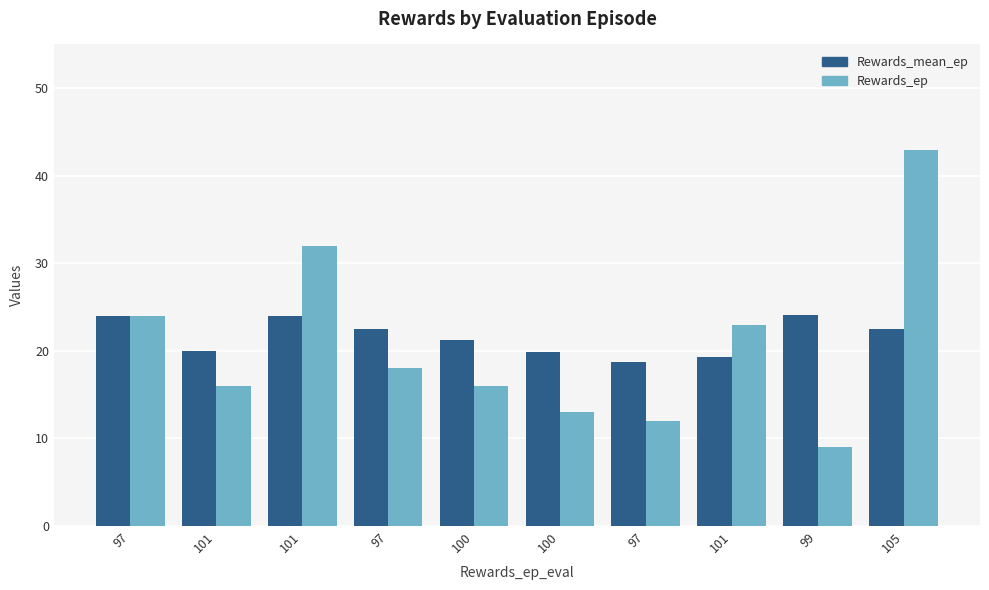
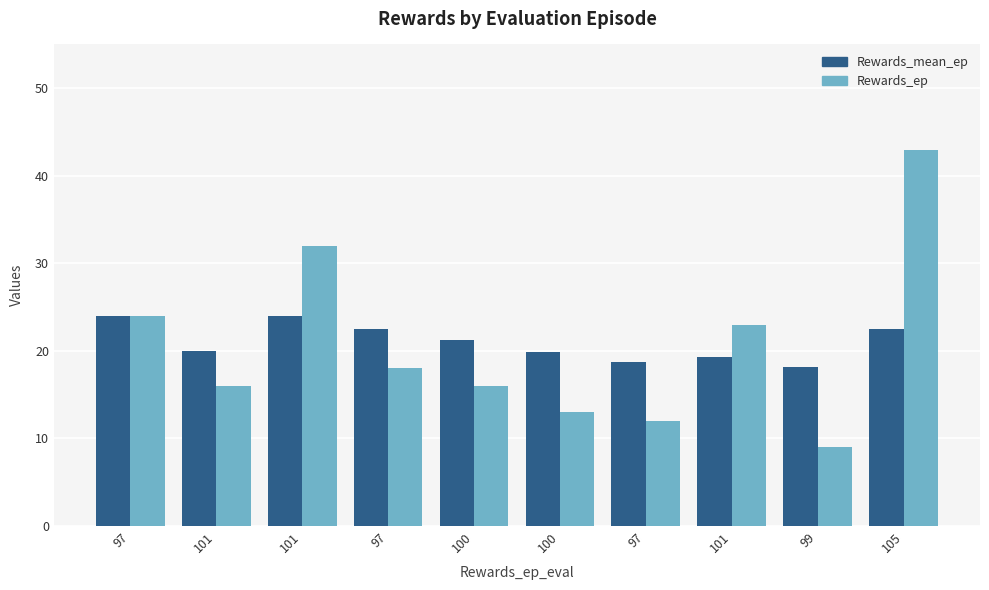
Rewards_mean_ep, 99: 24 -> 18
